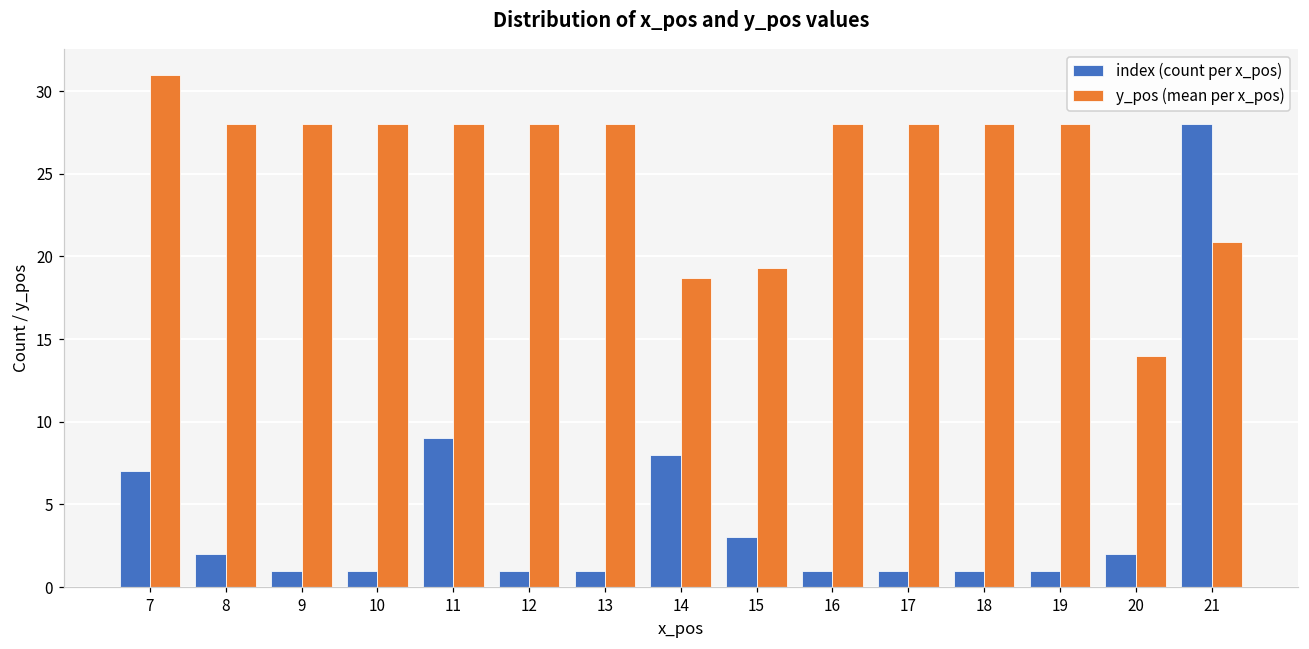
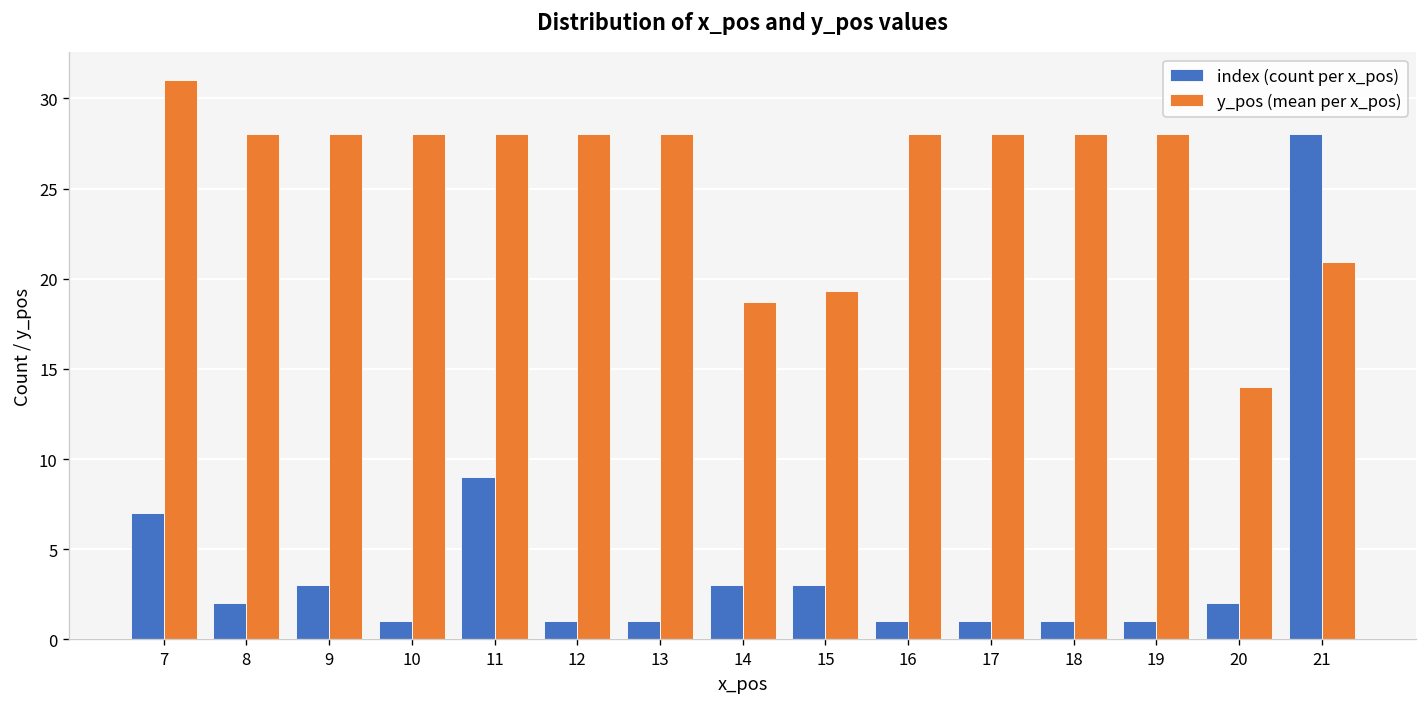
index (count per x_pos), 9: 1 -> 3
index (count per x_pos), 14: 8 -> 3
